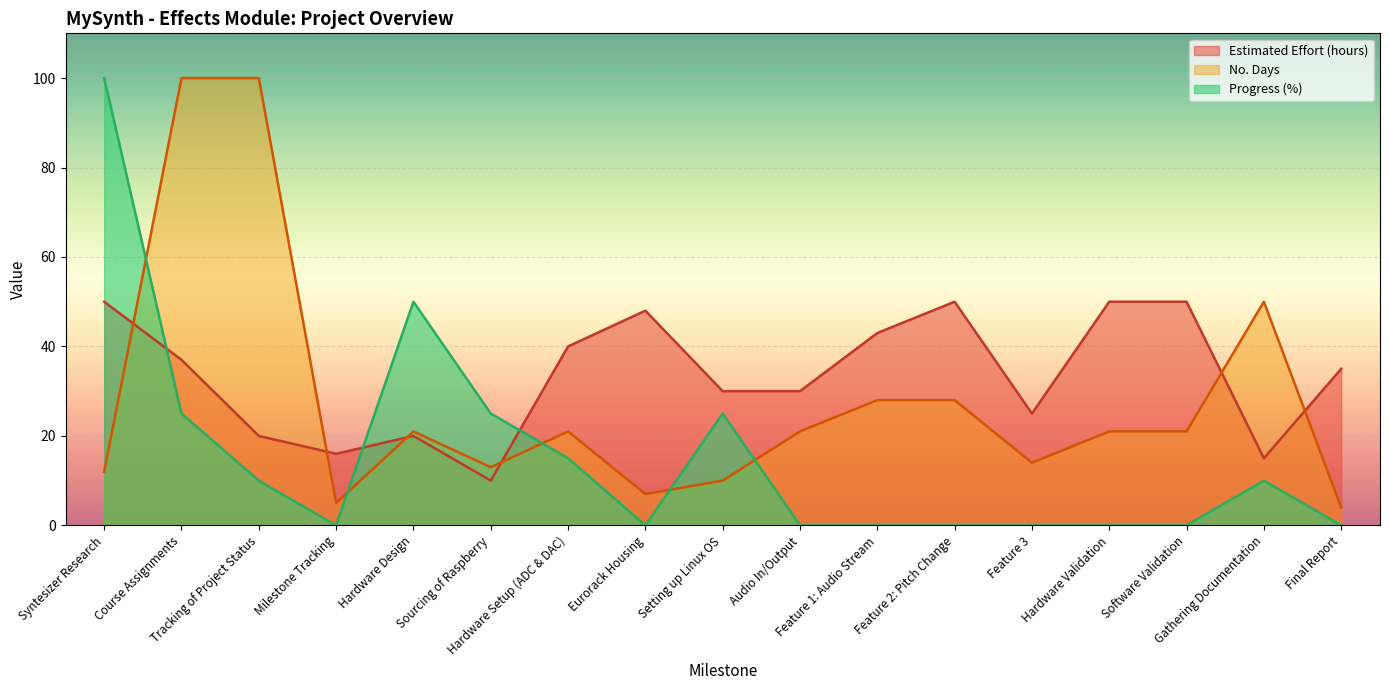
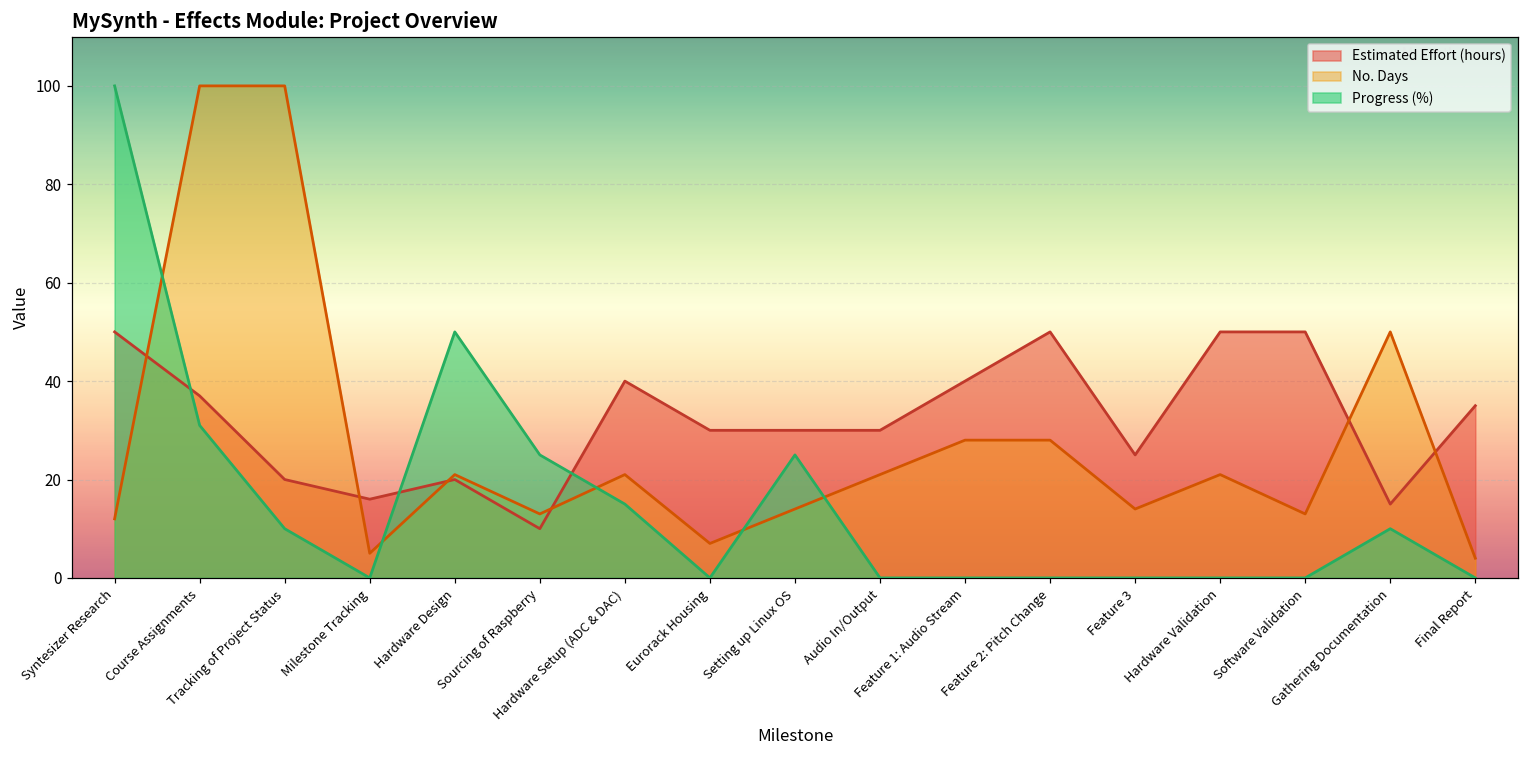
Progress (%), Course Assignments: 25 -> 31
Estimated Effort (hours), Eurorack Housing: 48 -> 30
No. Days, Setting up Linux OS: 10 -> 14
Estimated Effort (hours), Feature 1: Audio Stream: 43 -> 40
No. Days, Software Validation: 21 -> 13
